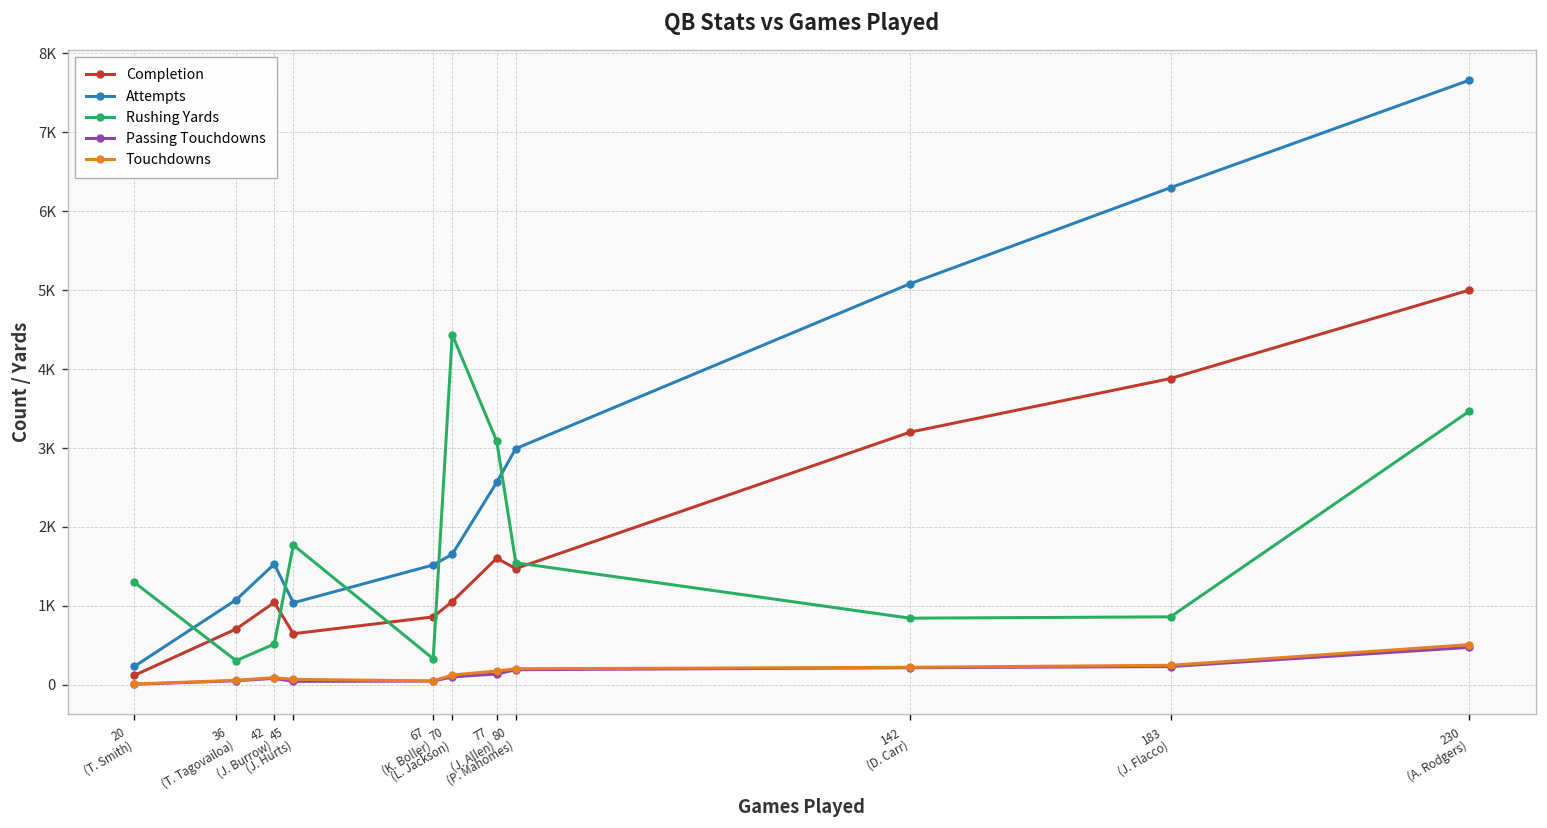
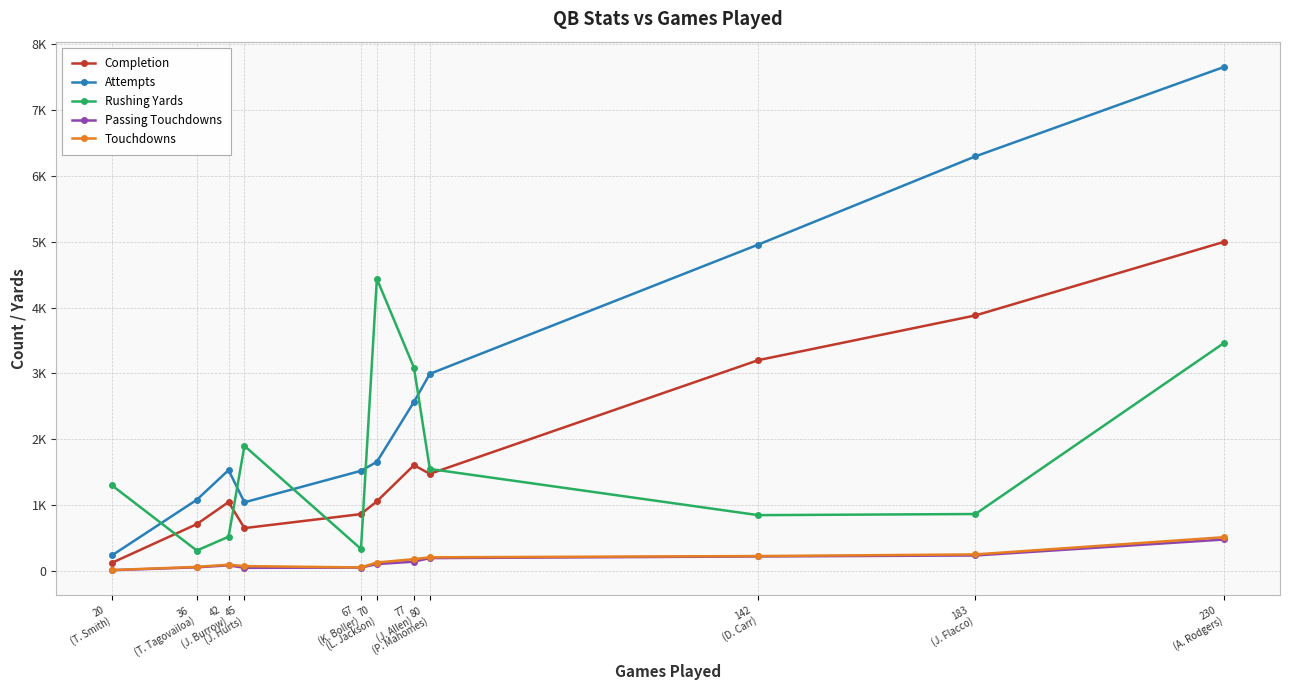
Rushing Yards, 45 (J. Hurts): 1800 -> 1900
Attempts, 142 (D. Carr): 5100 -> 5000
